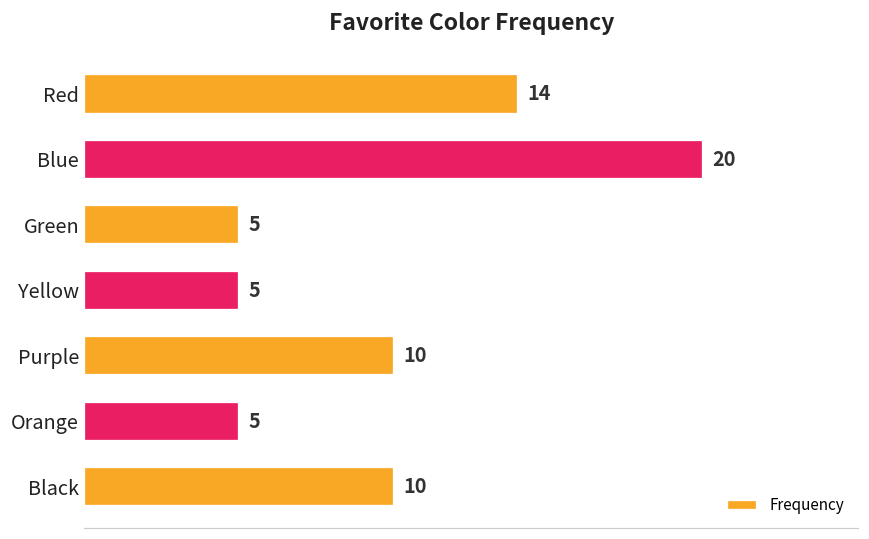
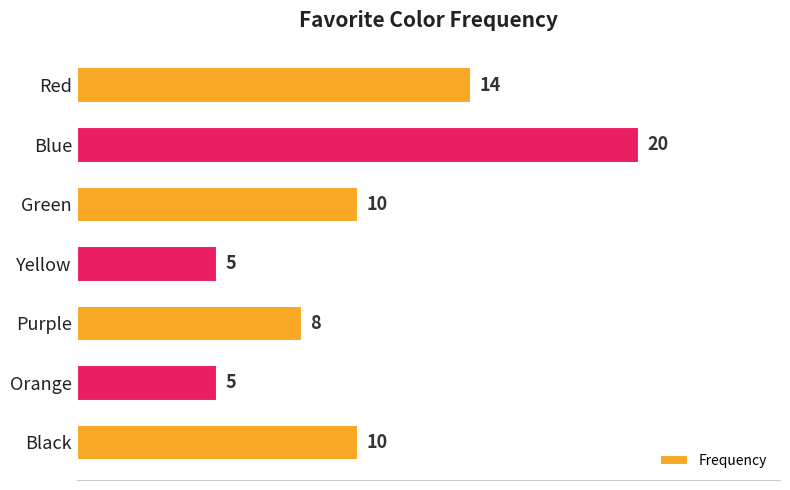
Green: 5 -> 10
Purple: 10 -> 8
